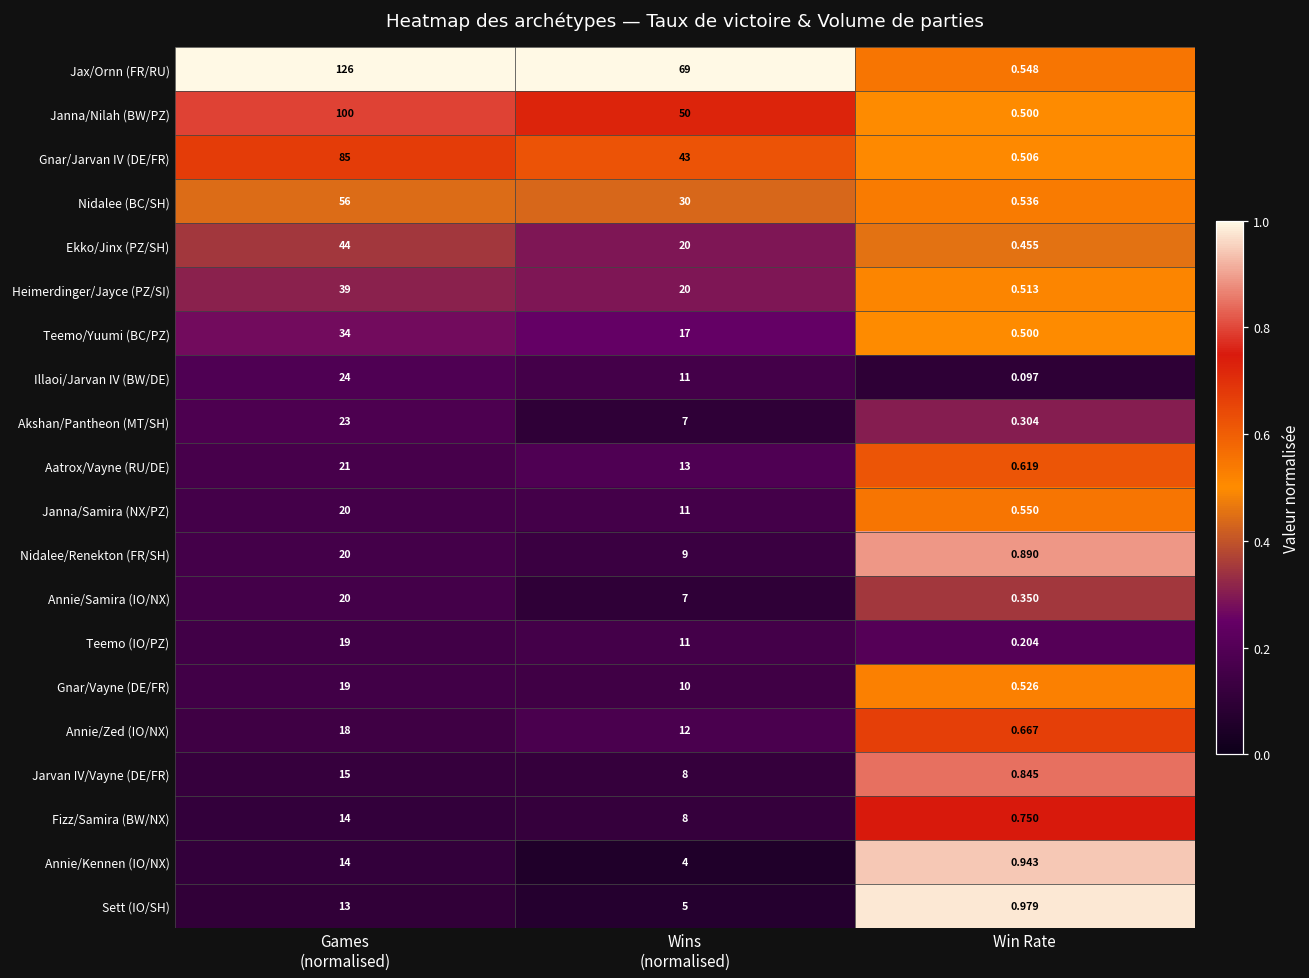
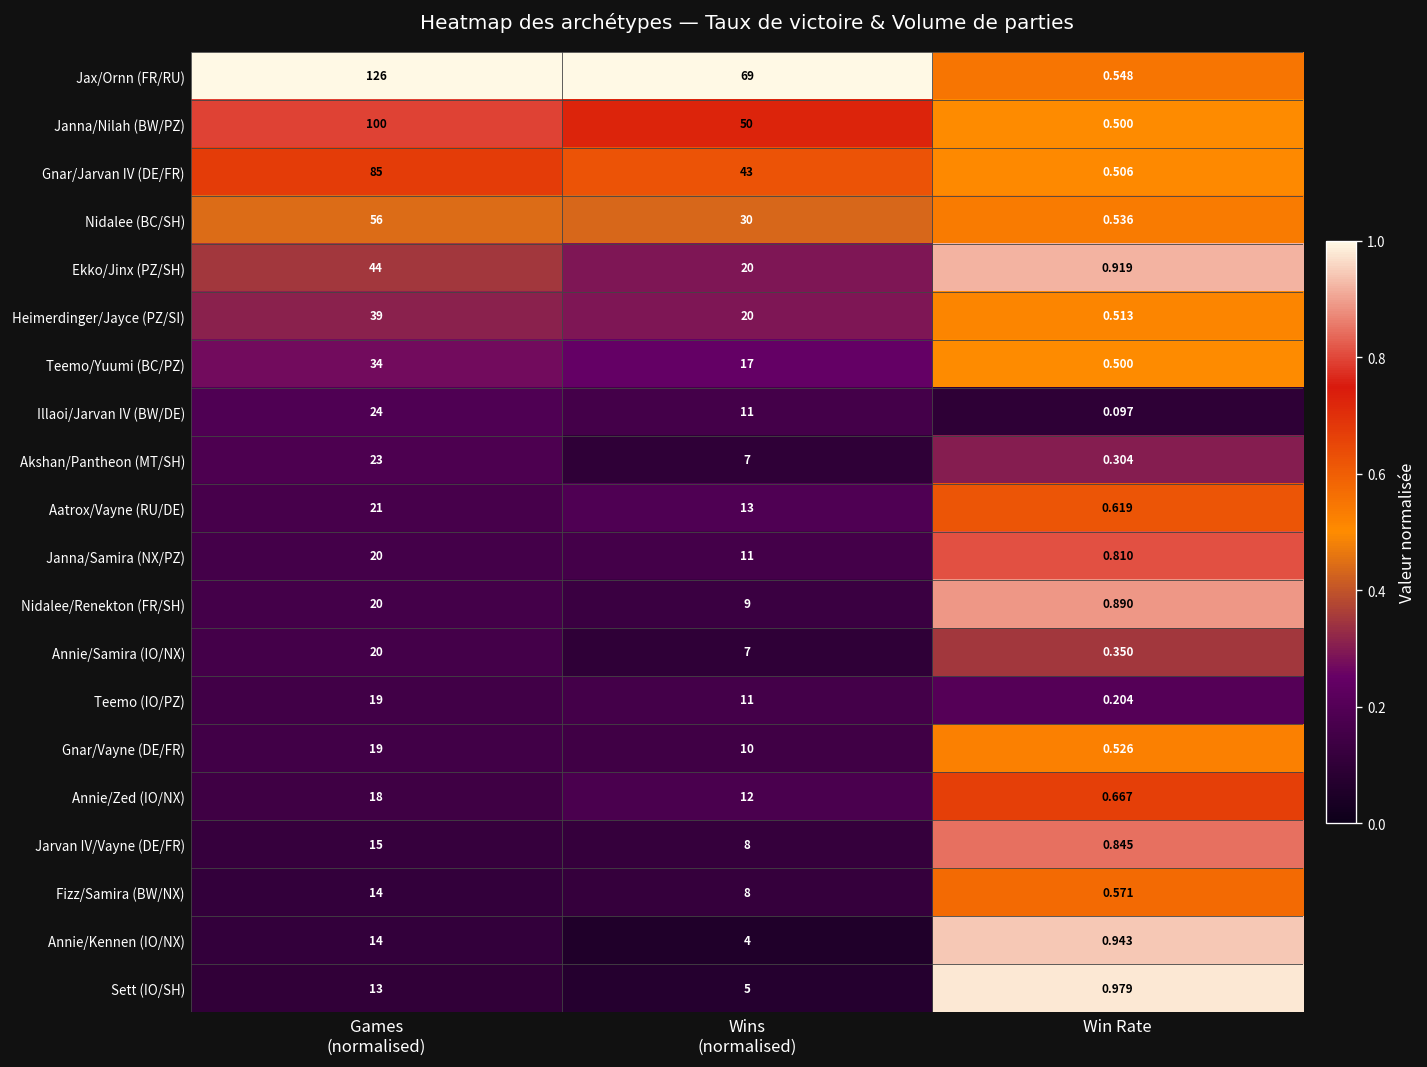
Ekko/Jinx (PZ/SH), Win Rate: 0.455 -> 0.919
Janna/Samira (NX/PZ), Win Rate: 0.550 -> 0.810
Fizz/Samira (BW/NX), Win Rate: 0.750 -> 0.571
